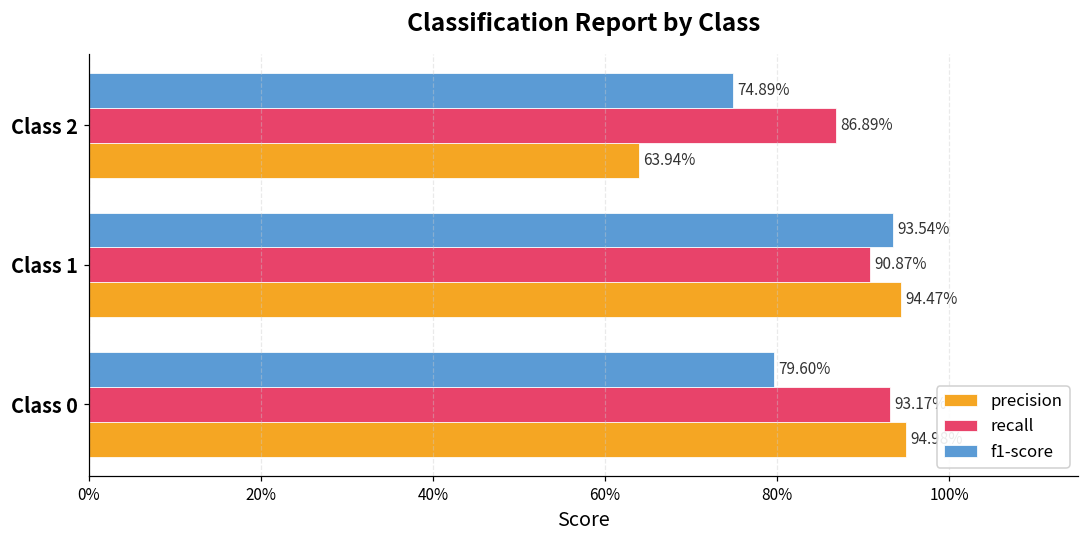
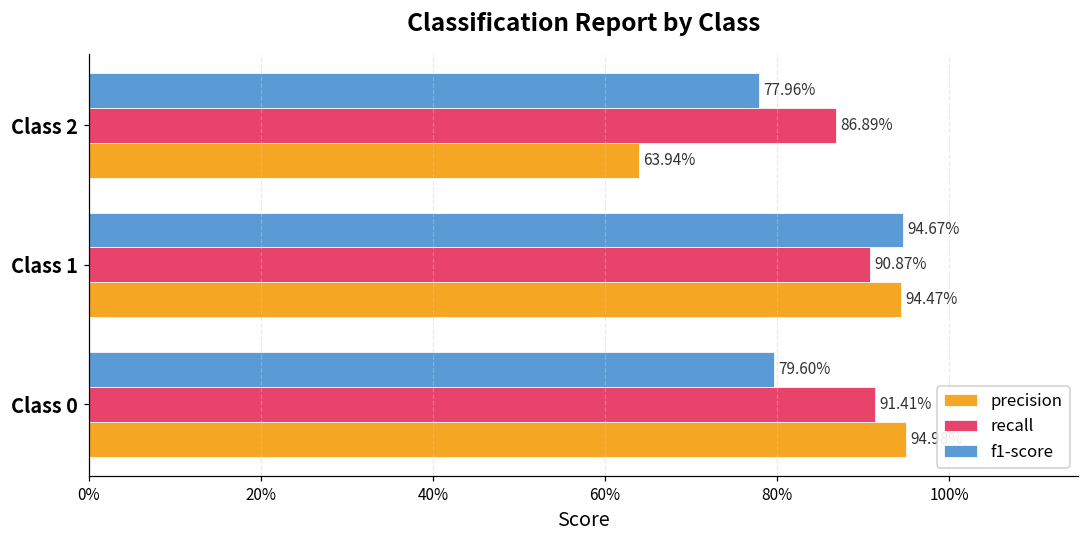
f1-score, Class 2: 74.89% -> 77.96%
f1-score, Class 1: 93.54% -> 94.67%
recall, Class 0: 93% -> 91%
